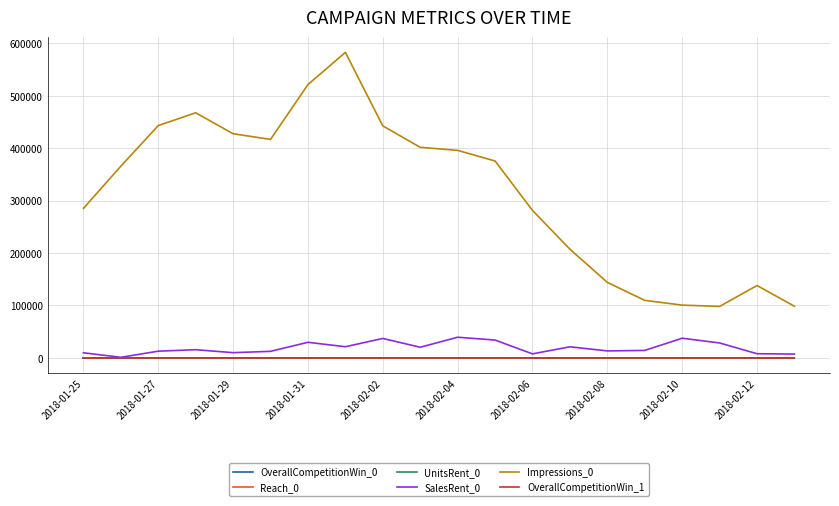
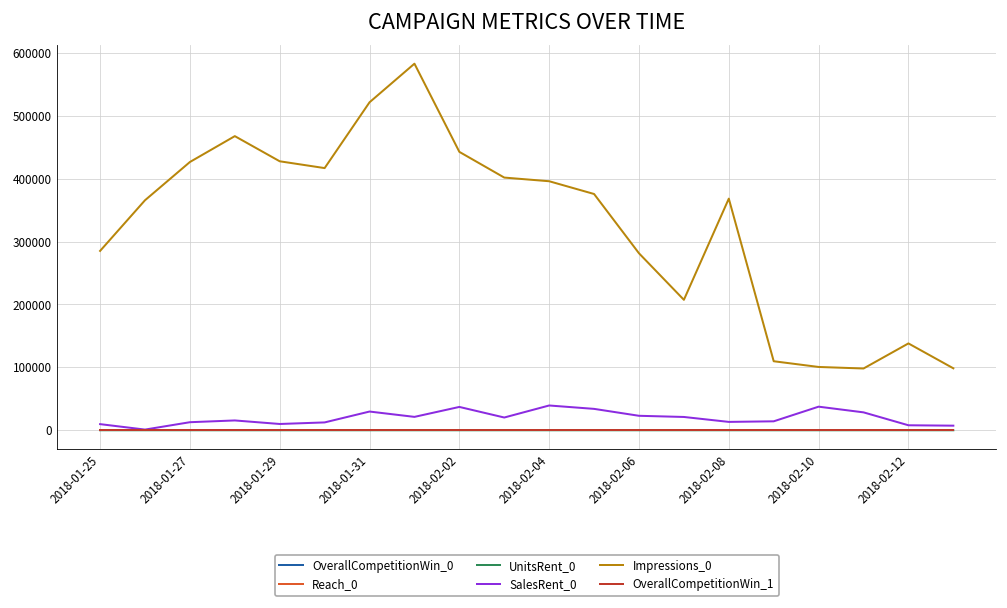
Impressions_0, 2018-01-27: 440000 -> 430000
SalesRent_0, 2018-02-06: 10000 -> 20000
Impressions_0, 2018-02-08: 140000 -> 370000
